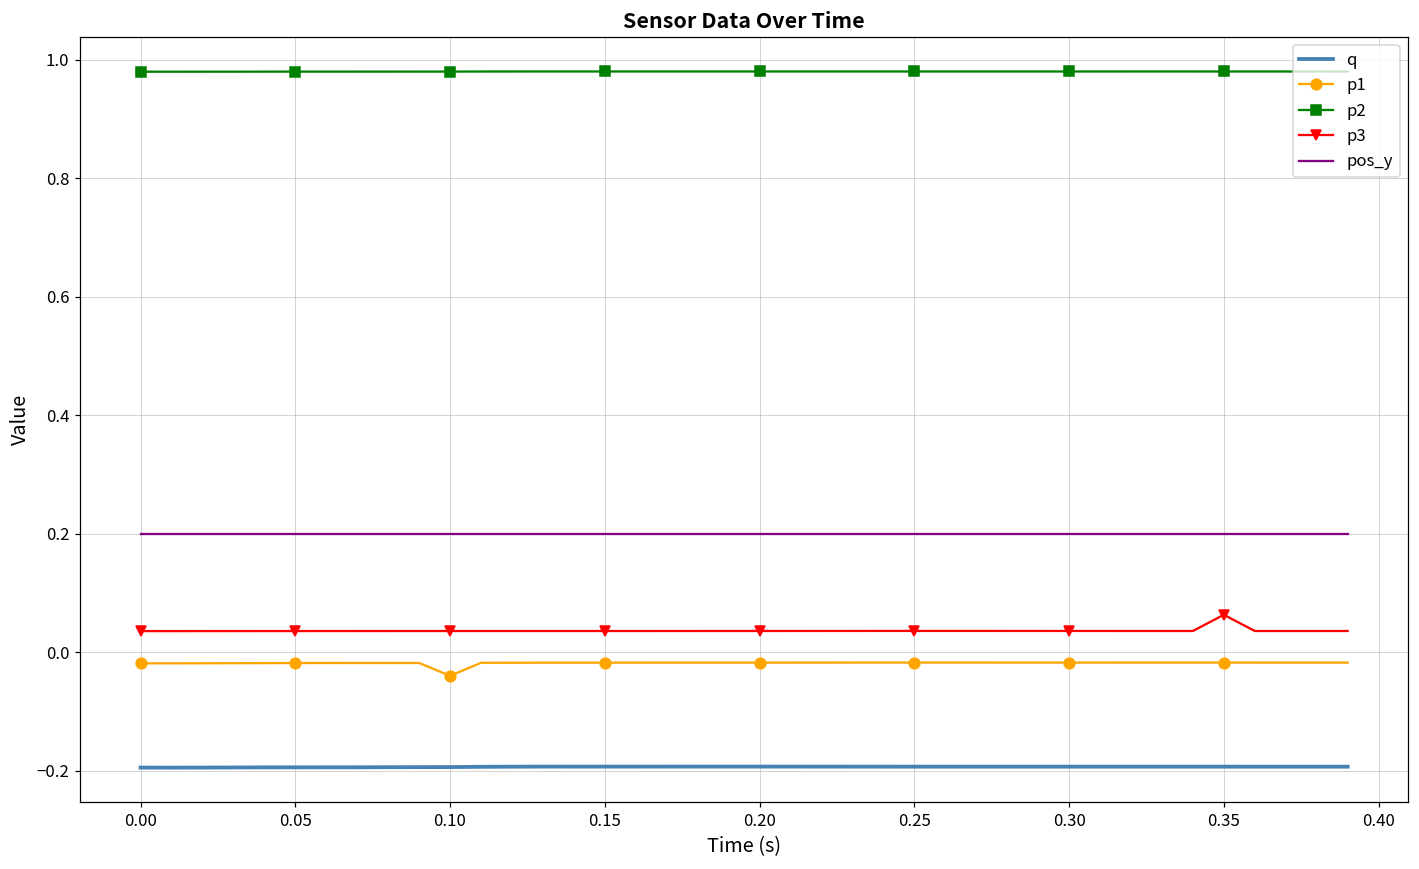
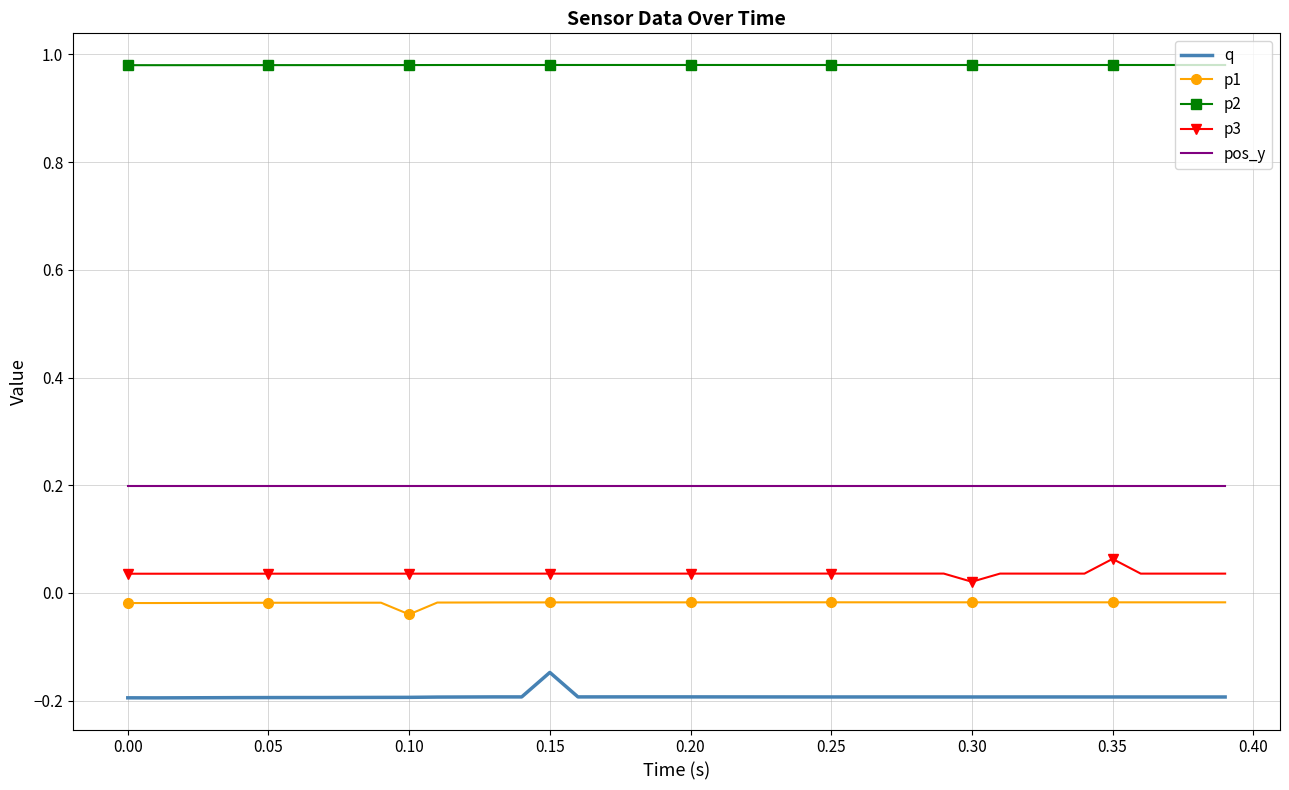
q, 0.15: -0.19 -> -0.15
p3, 0.30: 0.04 -> 0.02
